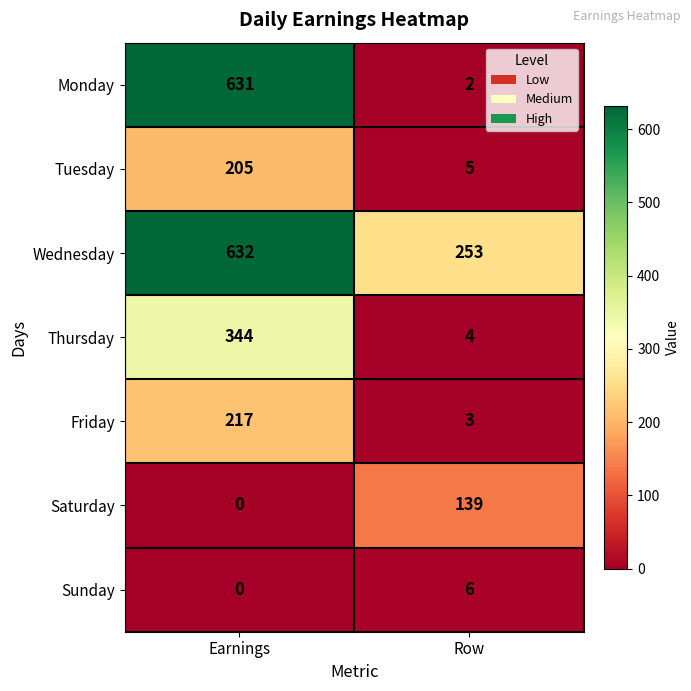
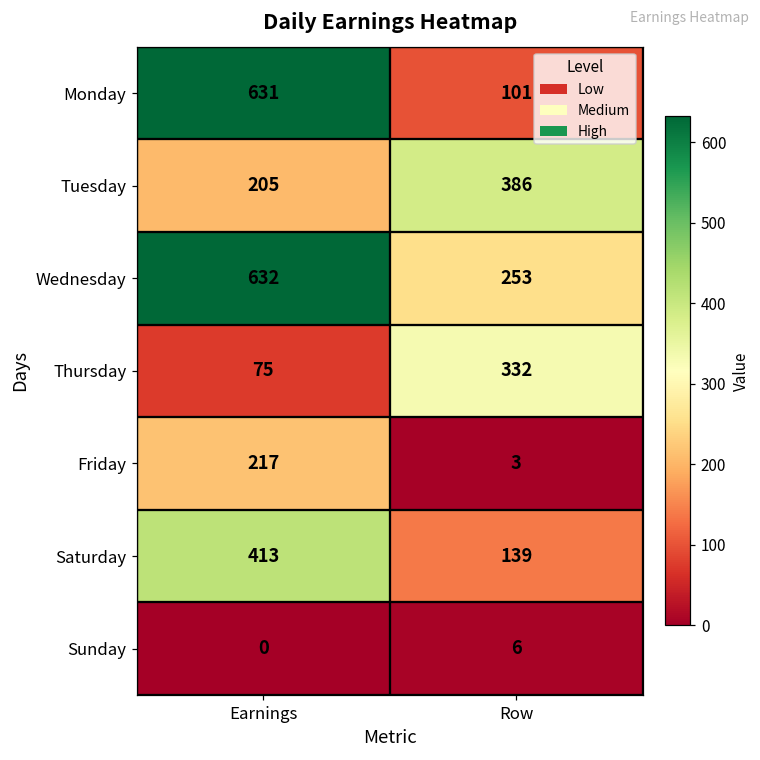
Monday, Row: 2 -> 101
Tuesday, Row: 5 -> 386
Thursday, Earnings: 344 -> 75
Thursday, Row: 4 -> 332
Saturday, Earnings: 0 -> 413
